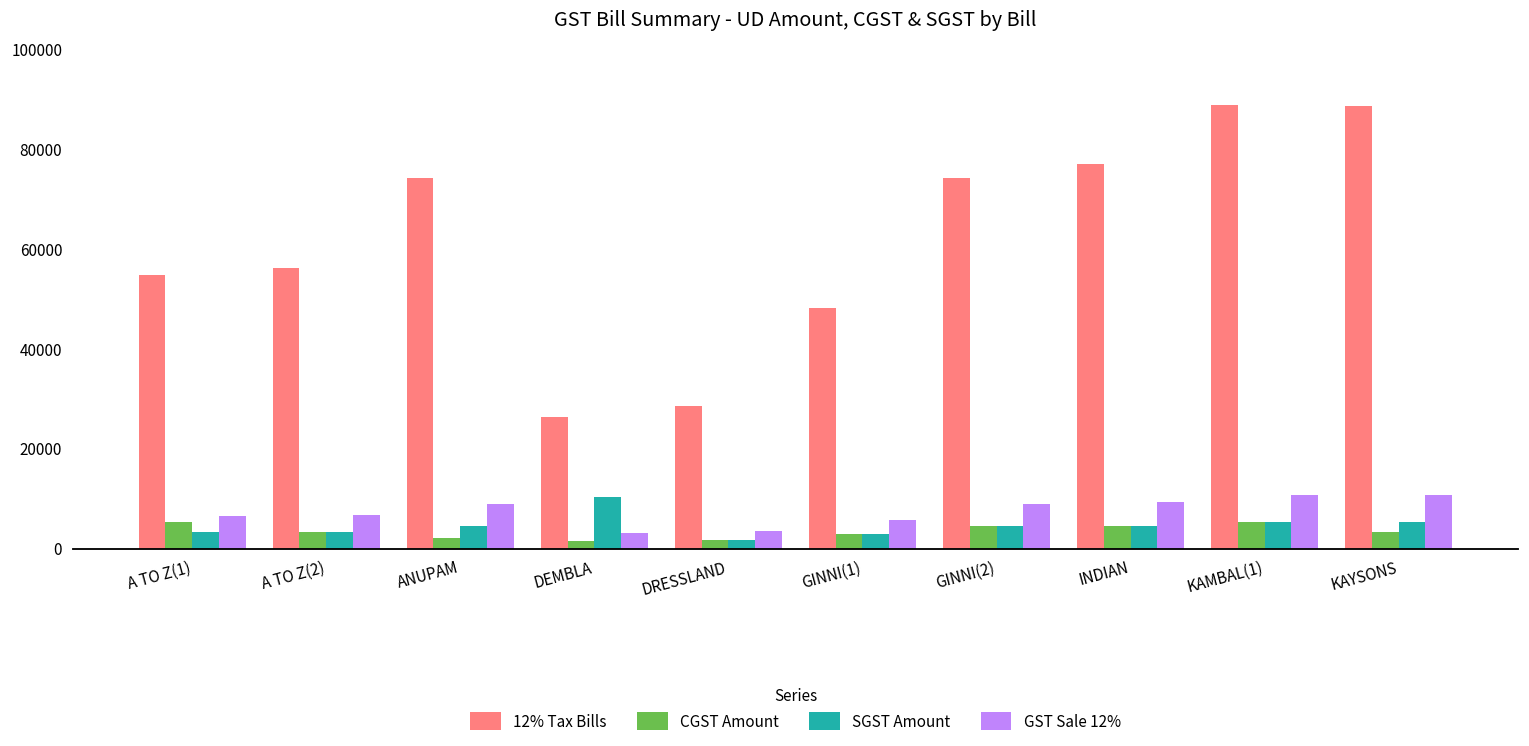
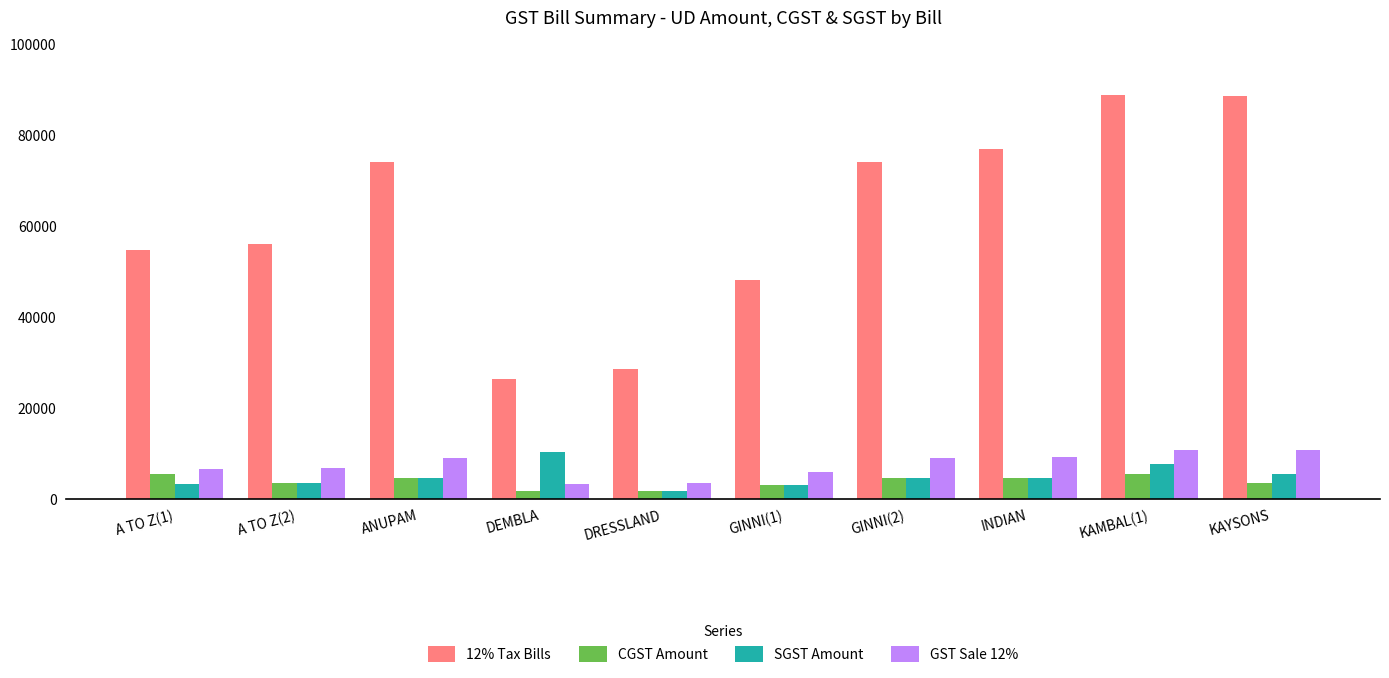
CGST Amount, ANUPAM: 2000 -> 4000
SGST Amount, KAMBAL(1): 5000 -> 8000
